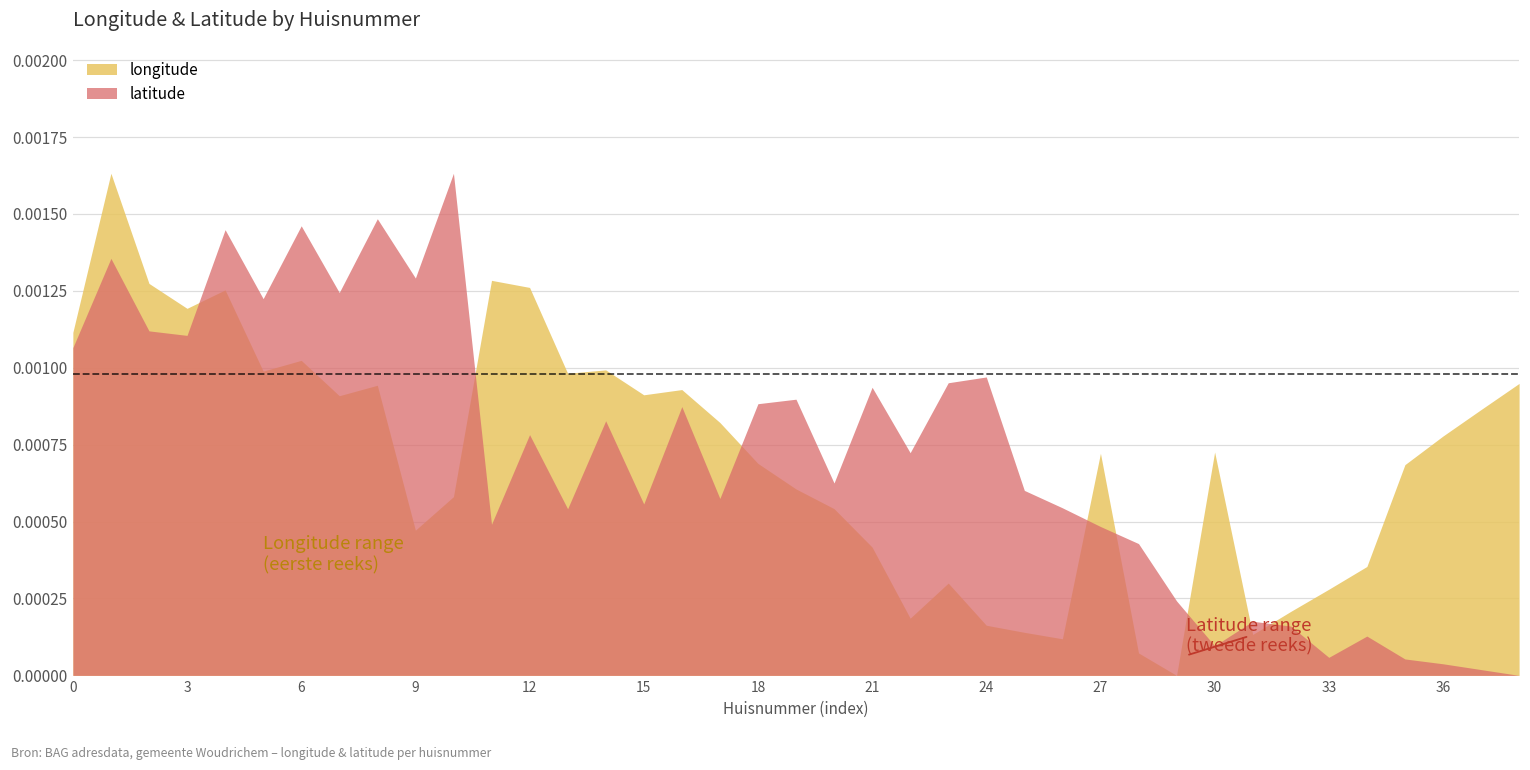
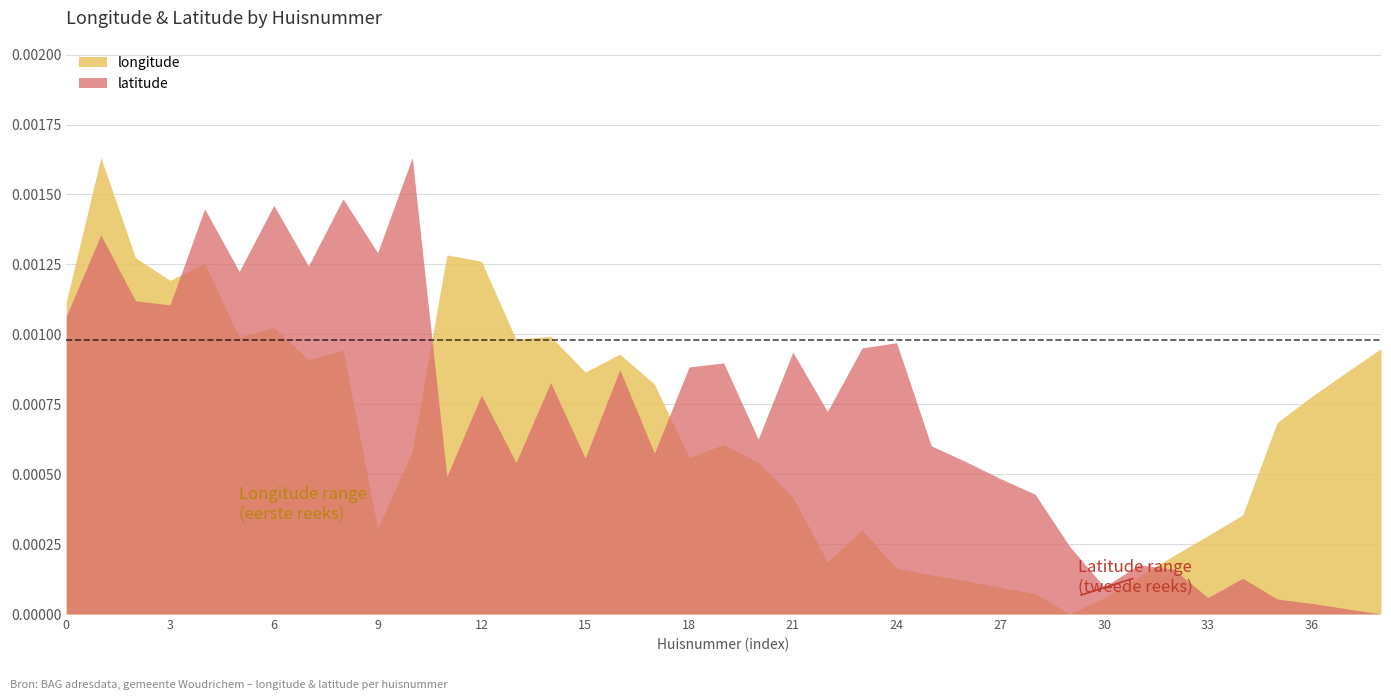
longitude, 9: 0.00047 -> 0.00031
longitude, 15: 0.00091 -> 0.00087
longitude, 18: 0.00069 -> 0.00056
longitude, 27: 0.00072 -> 0.00009
longitude, 30: 0.00073 -> 0.00006
